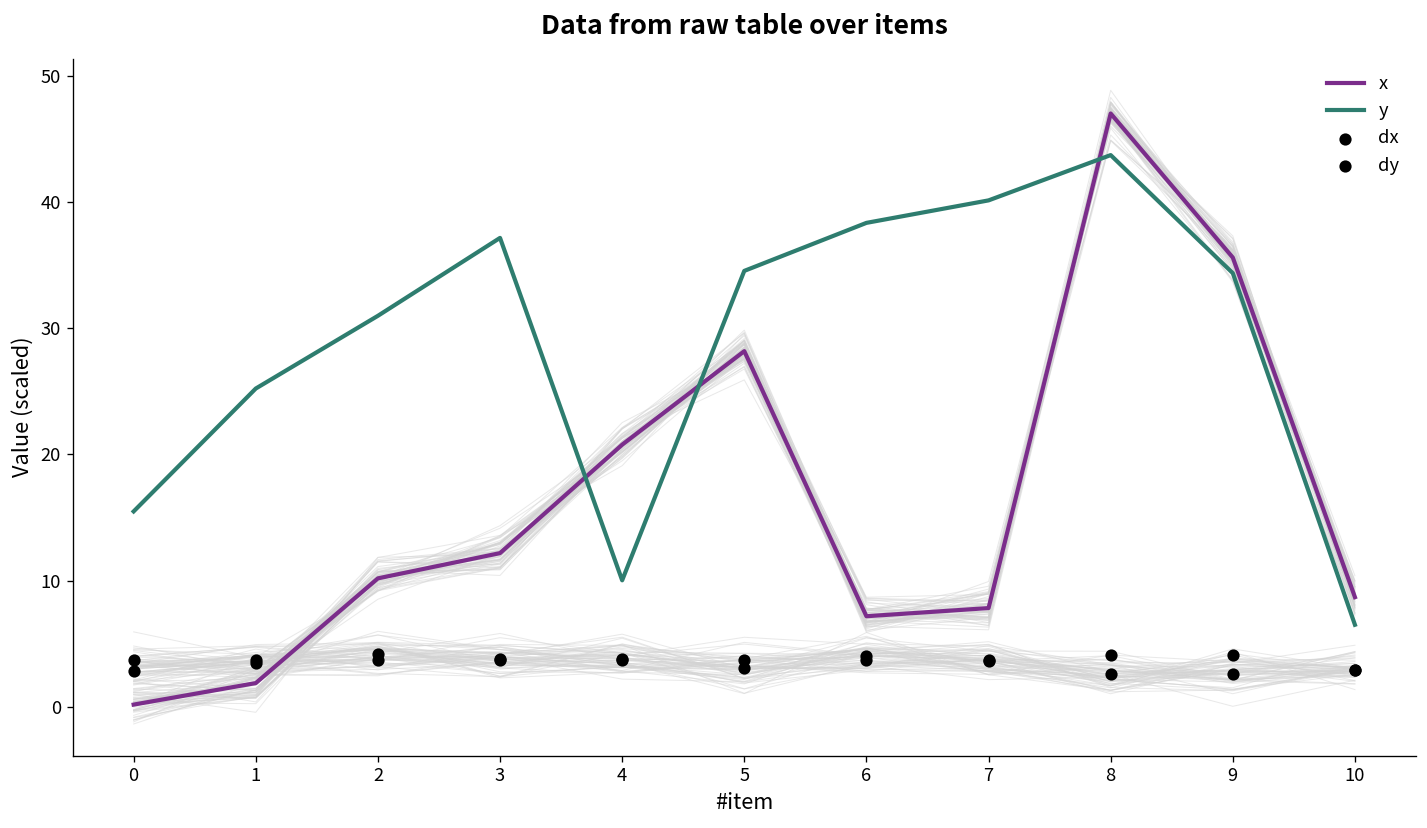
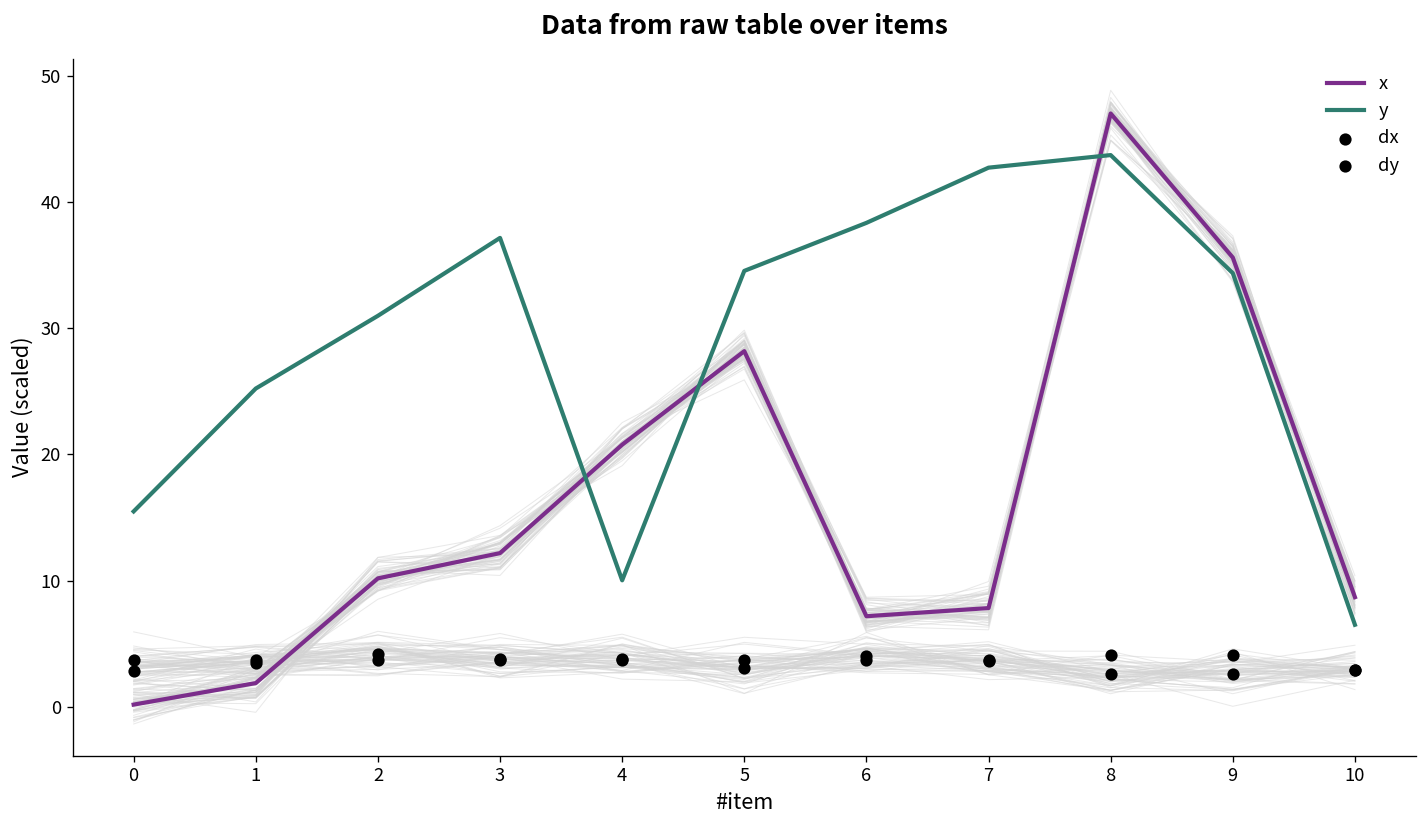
y, 7: 40.1 -> 42.7
